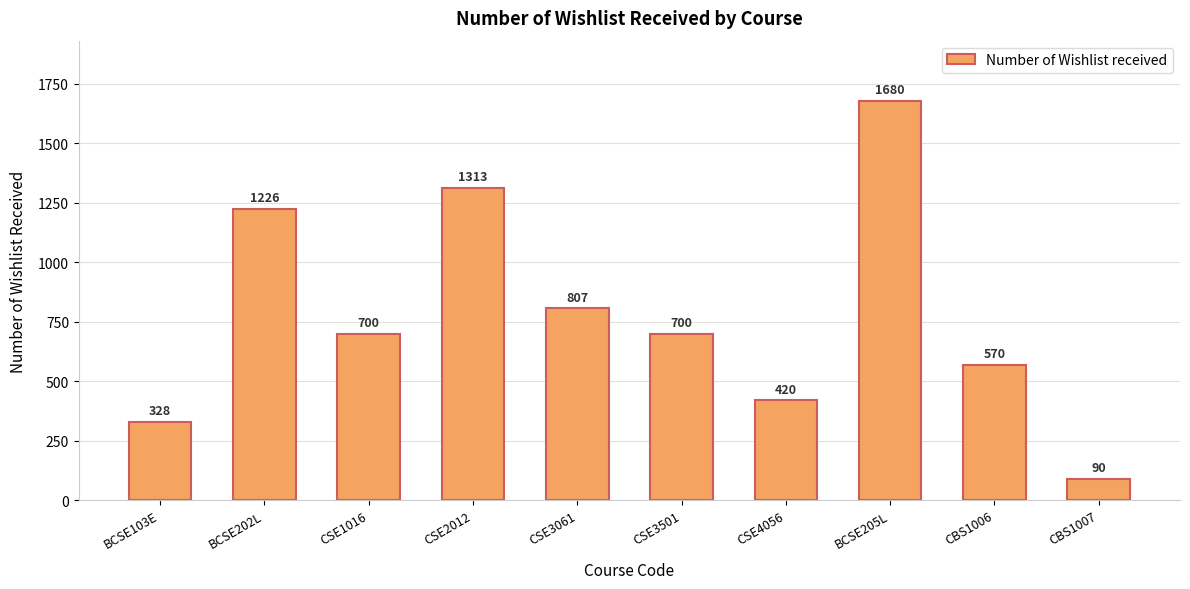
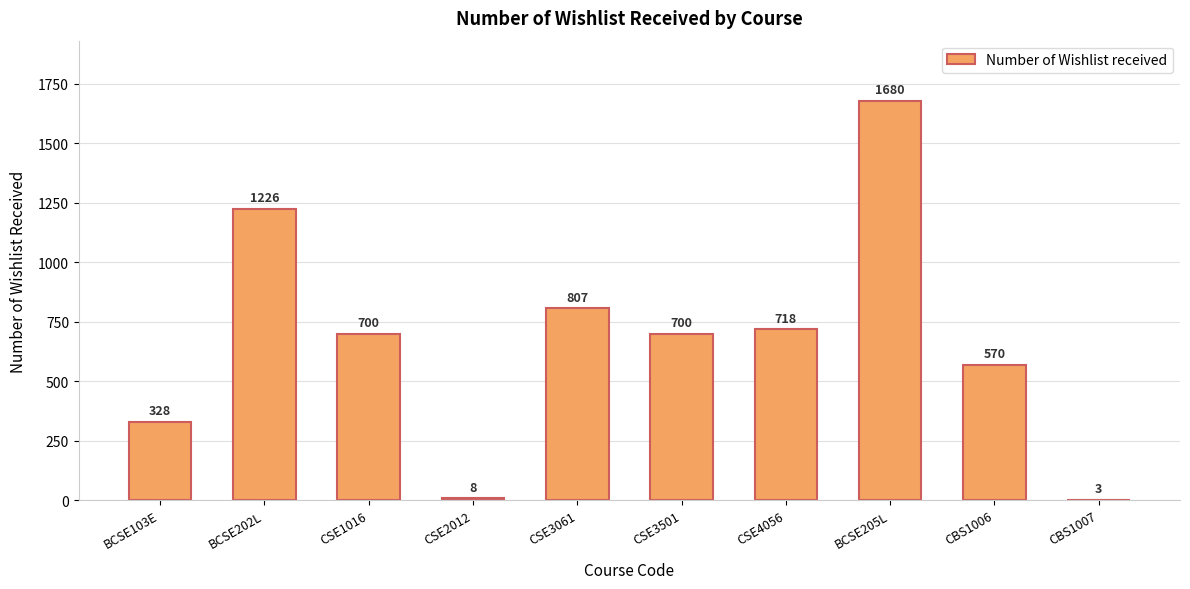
CSE2012: 1313 -> 8
CSE4056: 420 -> 718
CBS1007: 90 -> 3
